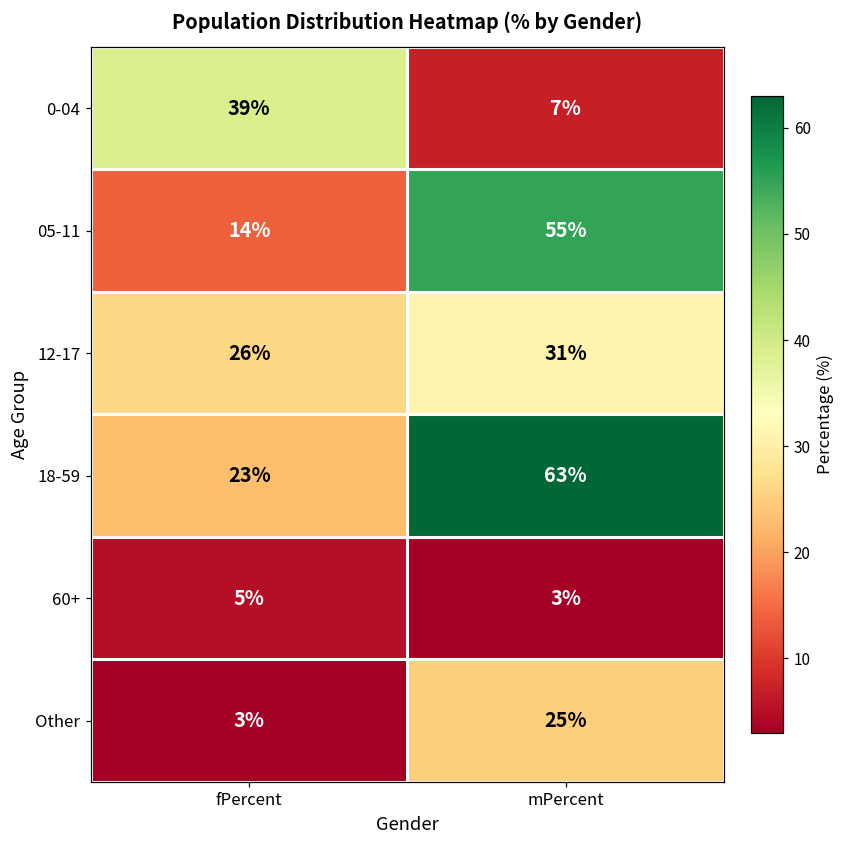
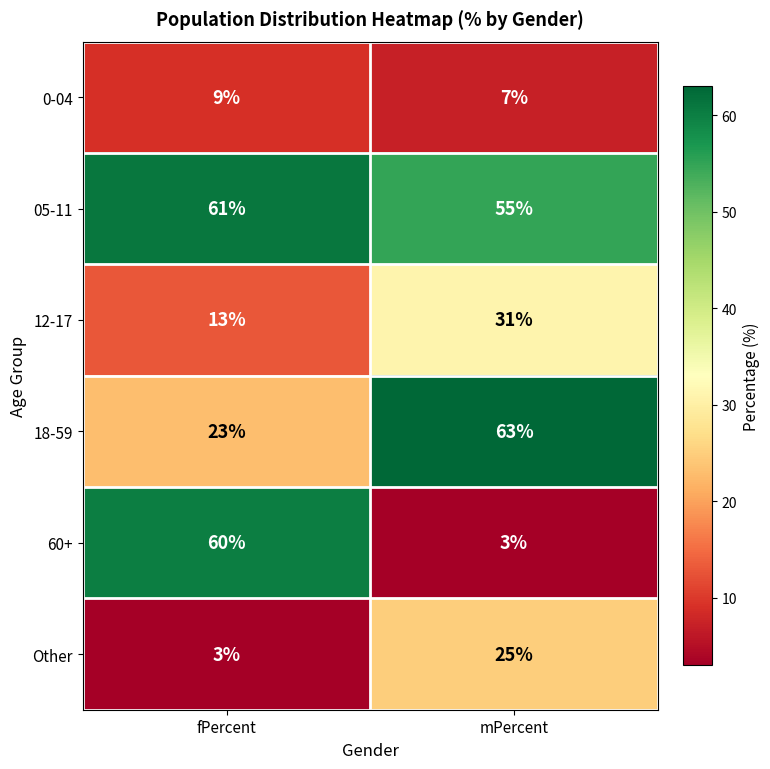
0-04, fPercent: 39% -> 9%
05-11, fPercent: 14% -> 61%
12-17, fPercent: 26% -> 13%
60+, fPercent: 5% -> 60%
